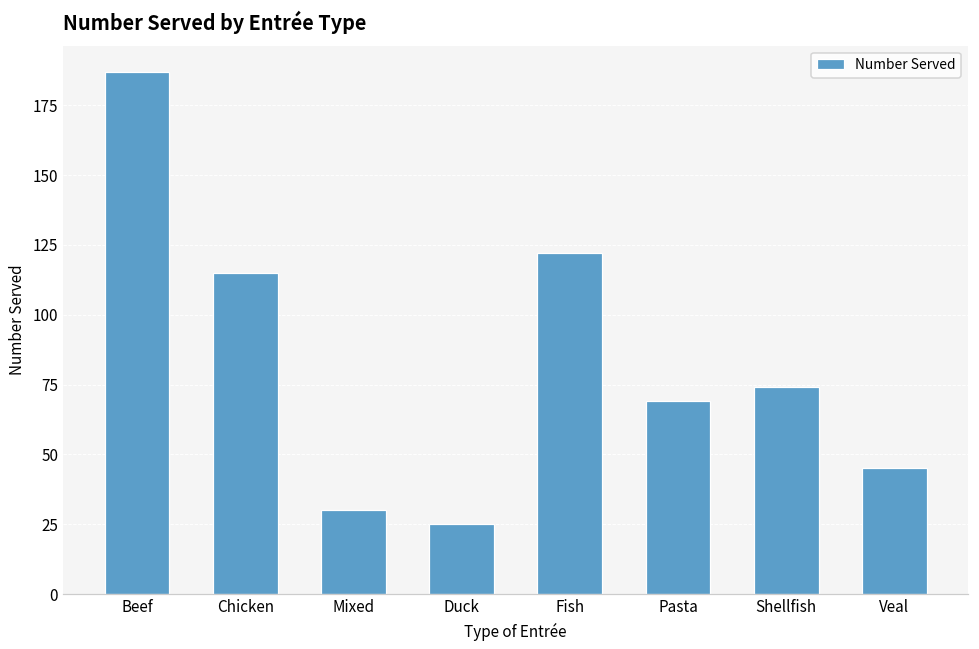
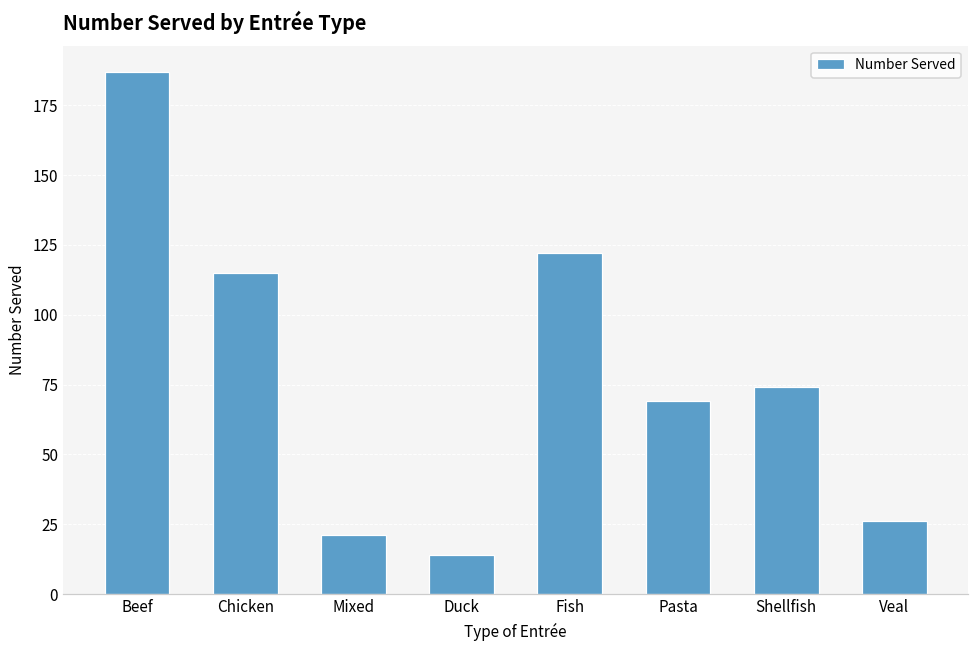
Mixed: 30 -> 21
Duck: 25 -> 14
Veal: 45 -> 26
